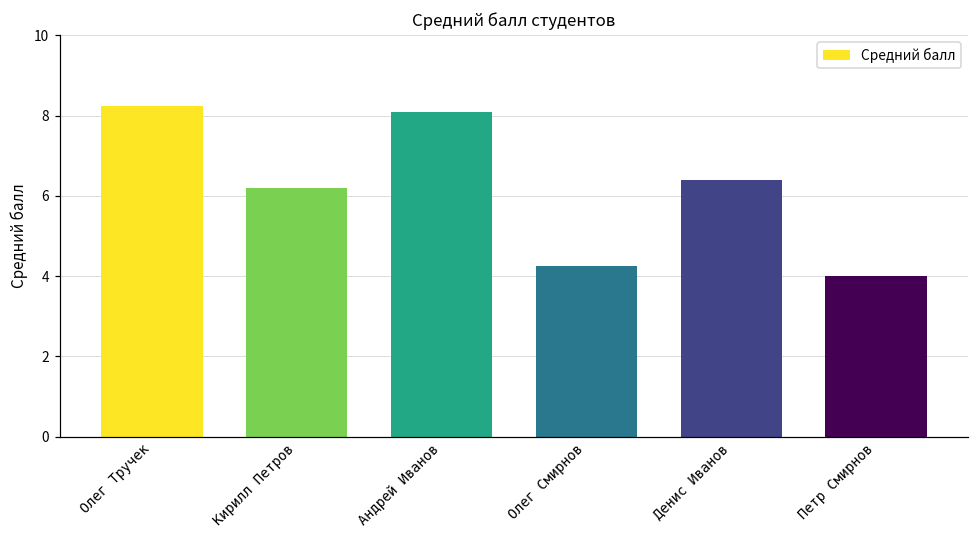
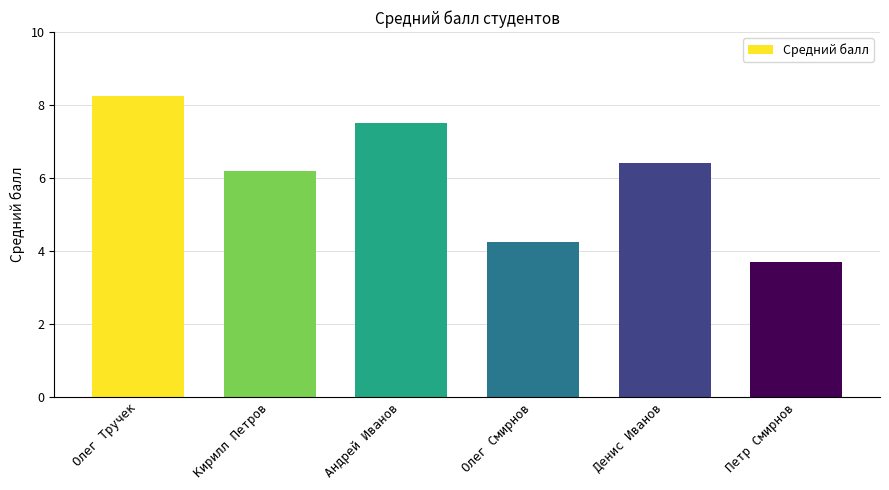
Андрей Иванов: 8.1 -> 7.5
Петр Смирнов: 4.0 -> 3.7
